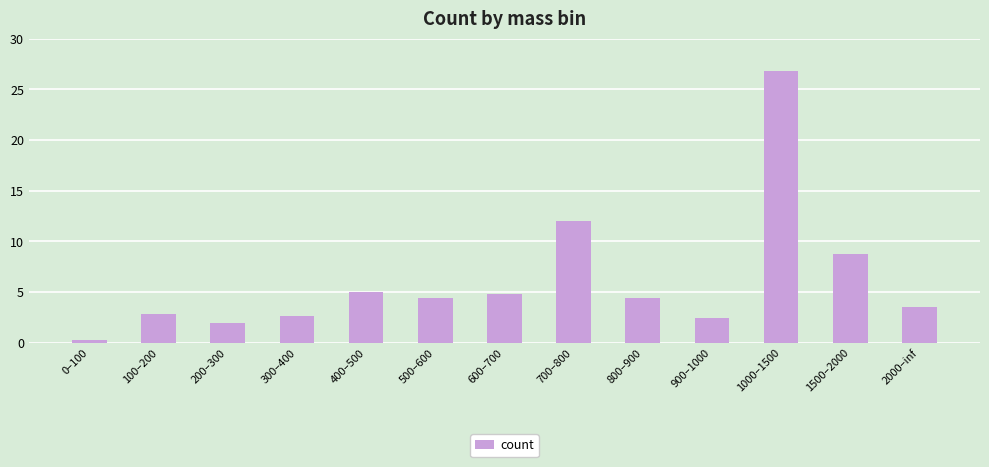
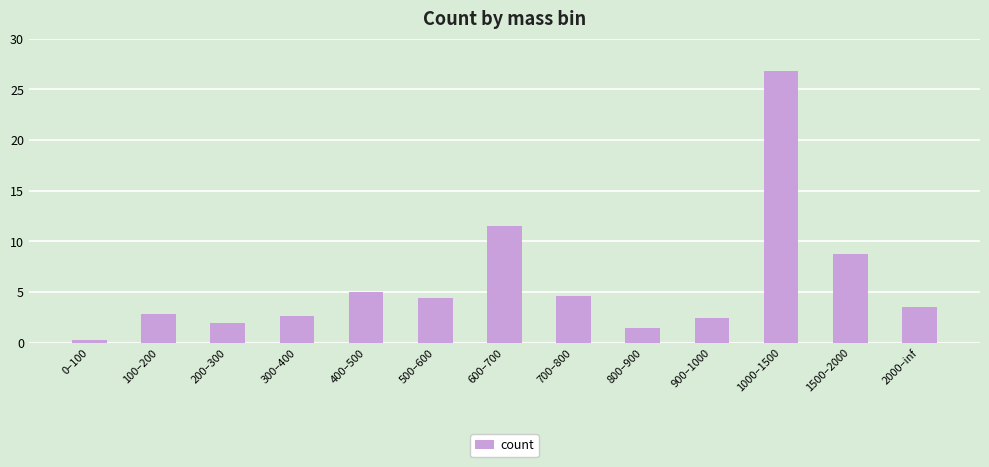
600–700: 4.8 -> 11.5
700–800: 12.0 -> 4.6
800–900: 4.4 -> 1.4
